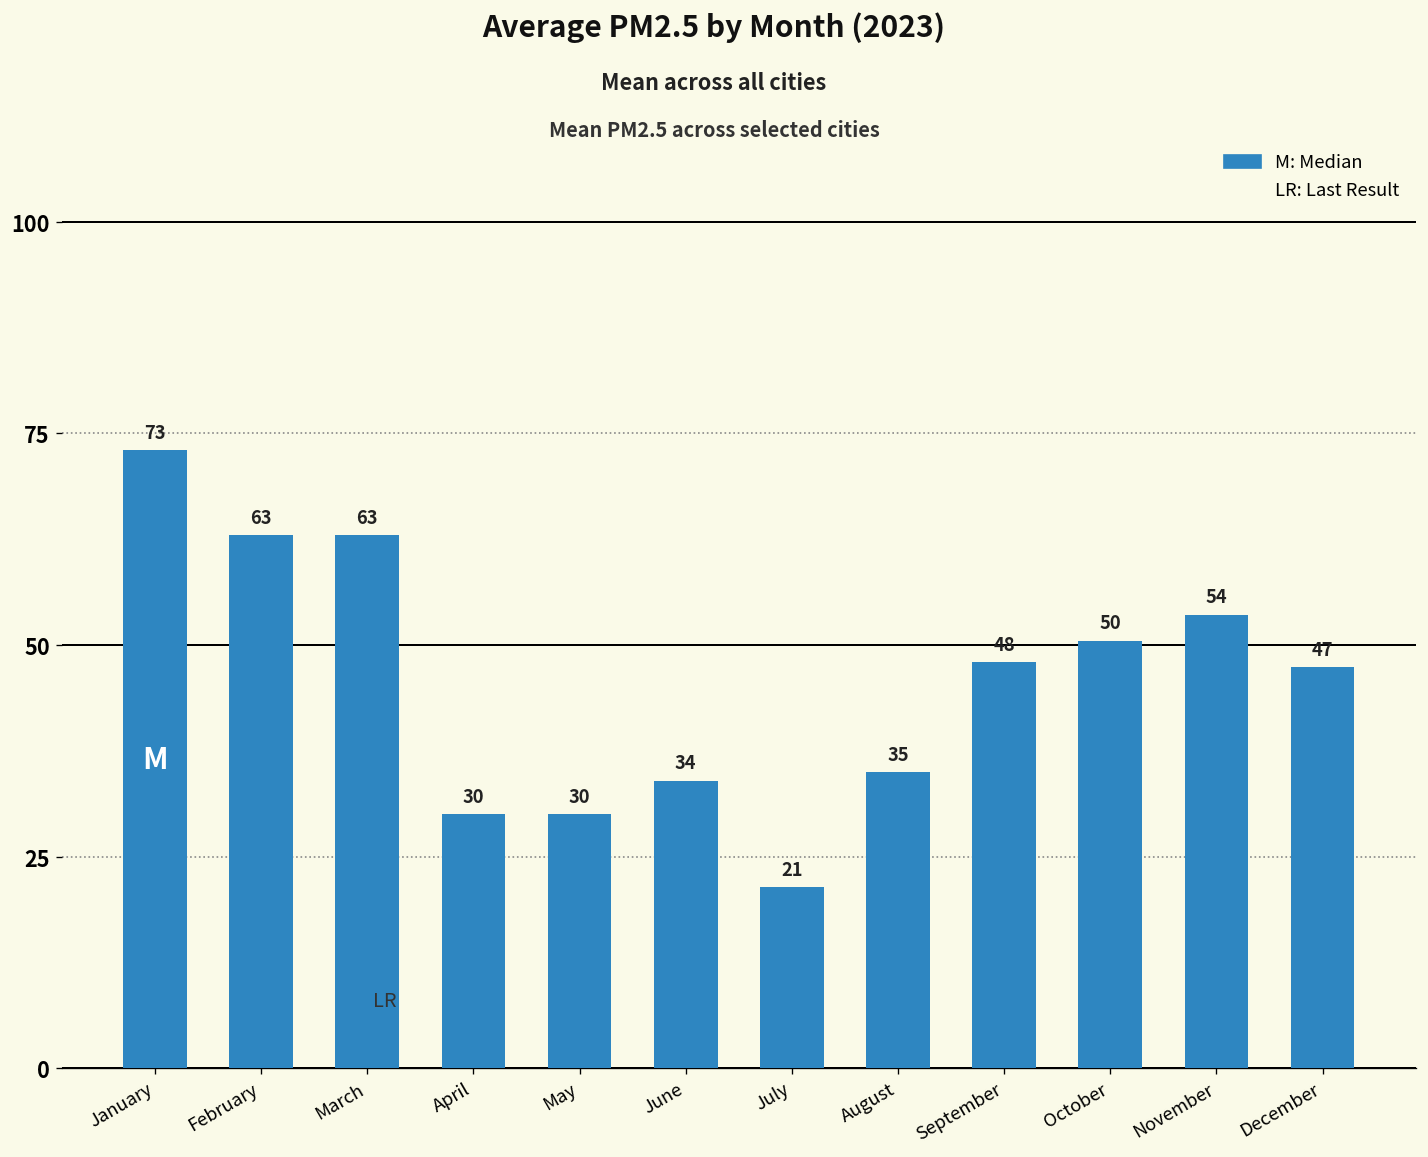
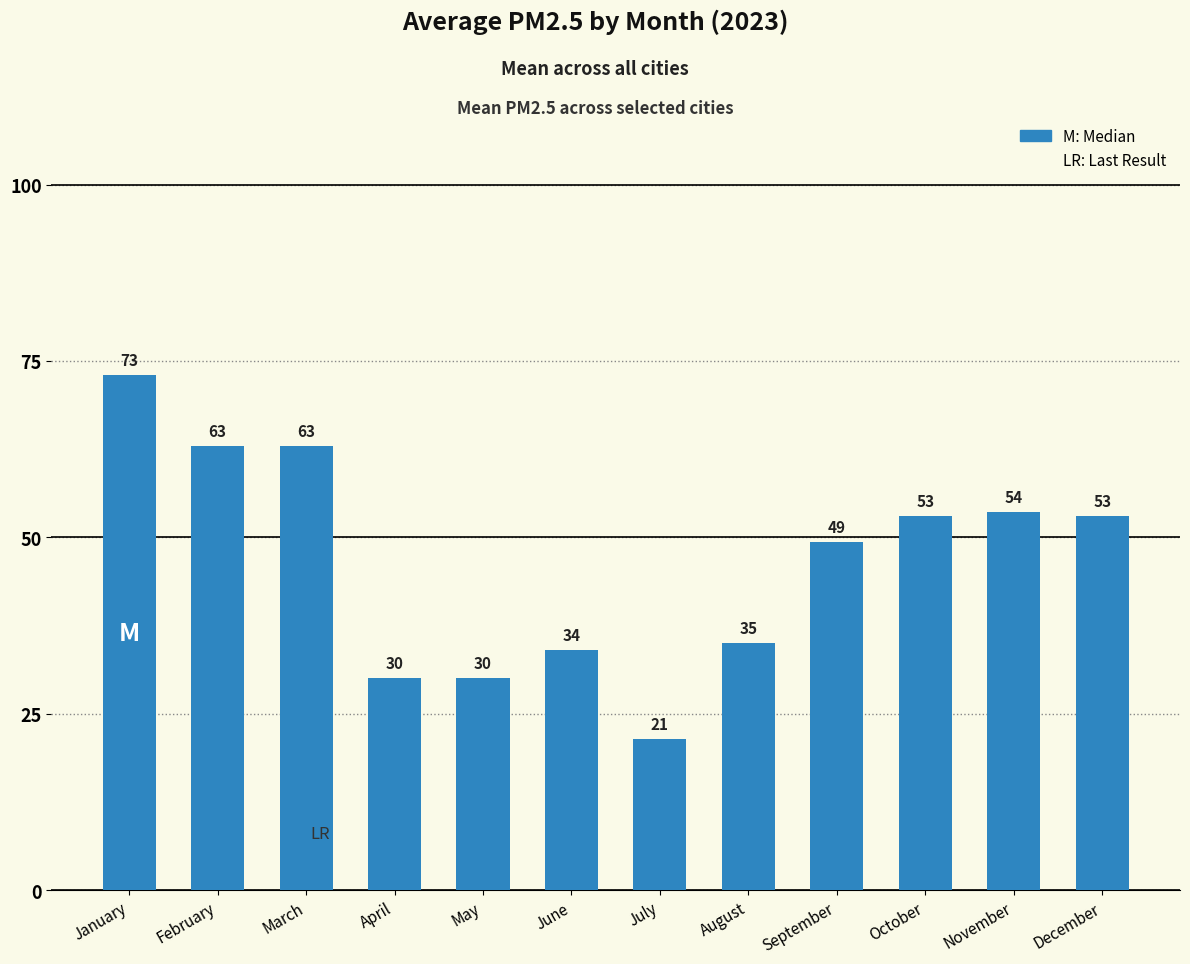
September: 48 -> 49
October: 50 -> 53
December: 47 -> 53
